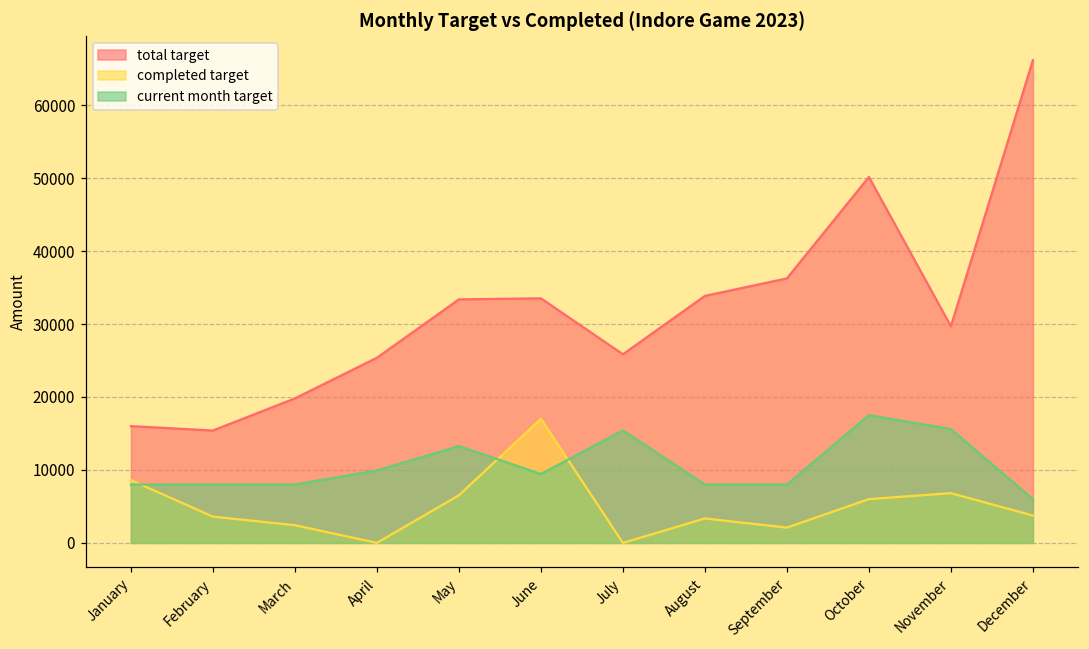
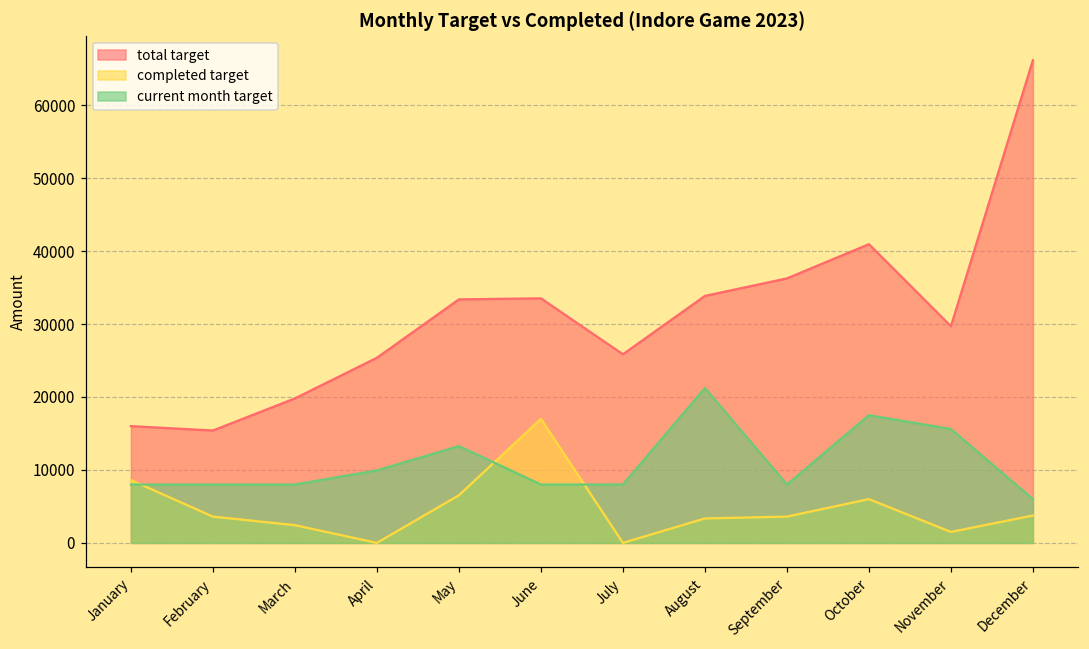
current month target, June: 9000 -> 8000
current month target, July: 15000 -> 8000
current month target, August: 8000 -> 21000
completed target, September: 2000 -> 4000
total target, October: 50000 -> 41000
completed target, November: 7000 -> 2000
